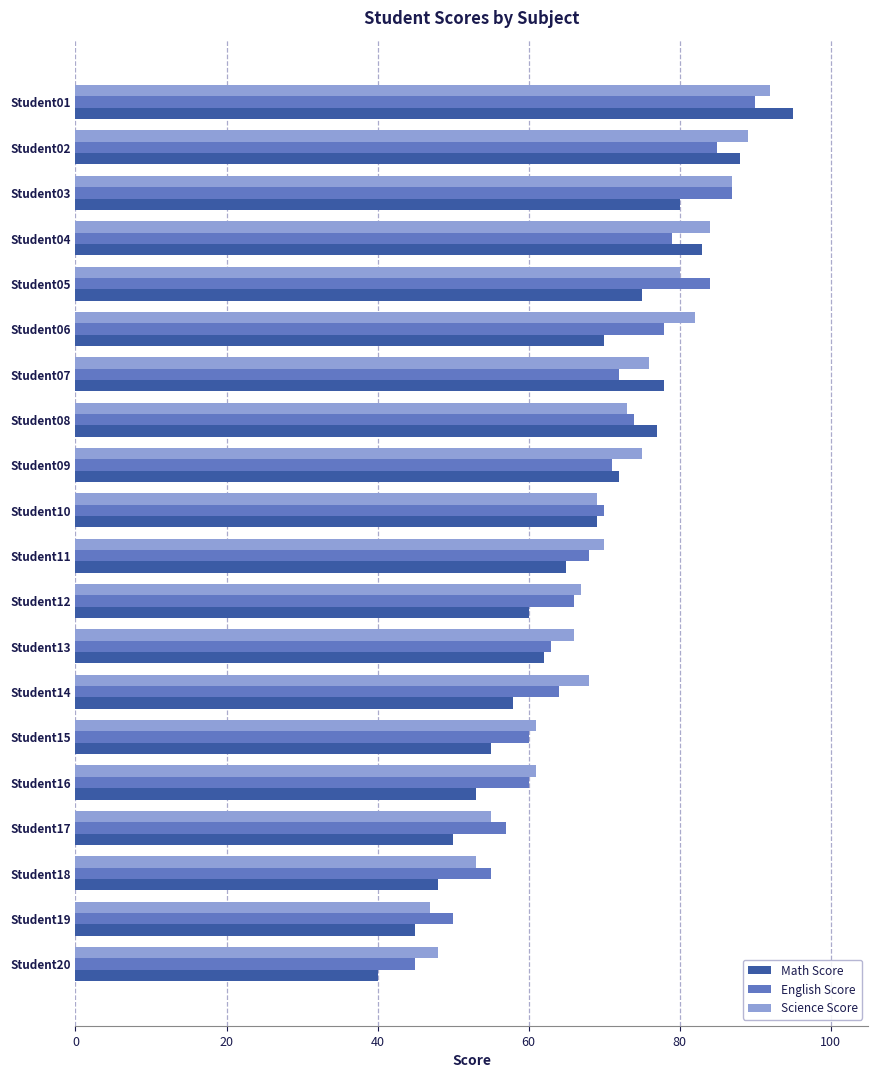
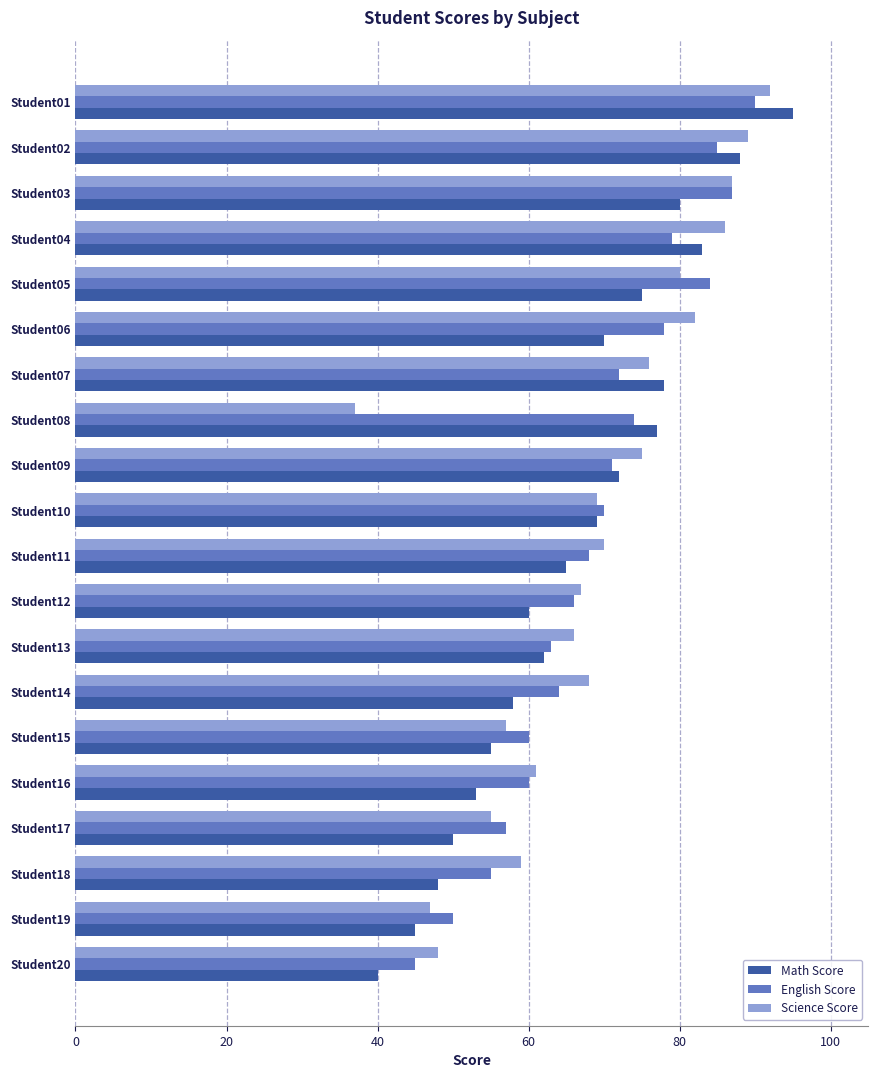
Science Score, Student04: 84 -> 86
Science Score, Student08: 73 -> 37
Science Score, Student15: 61 -> 57
Science Score, Student18: 53 -> 59
